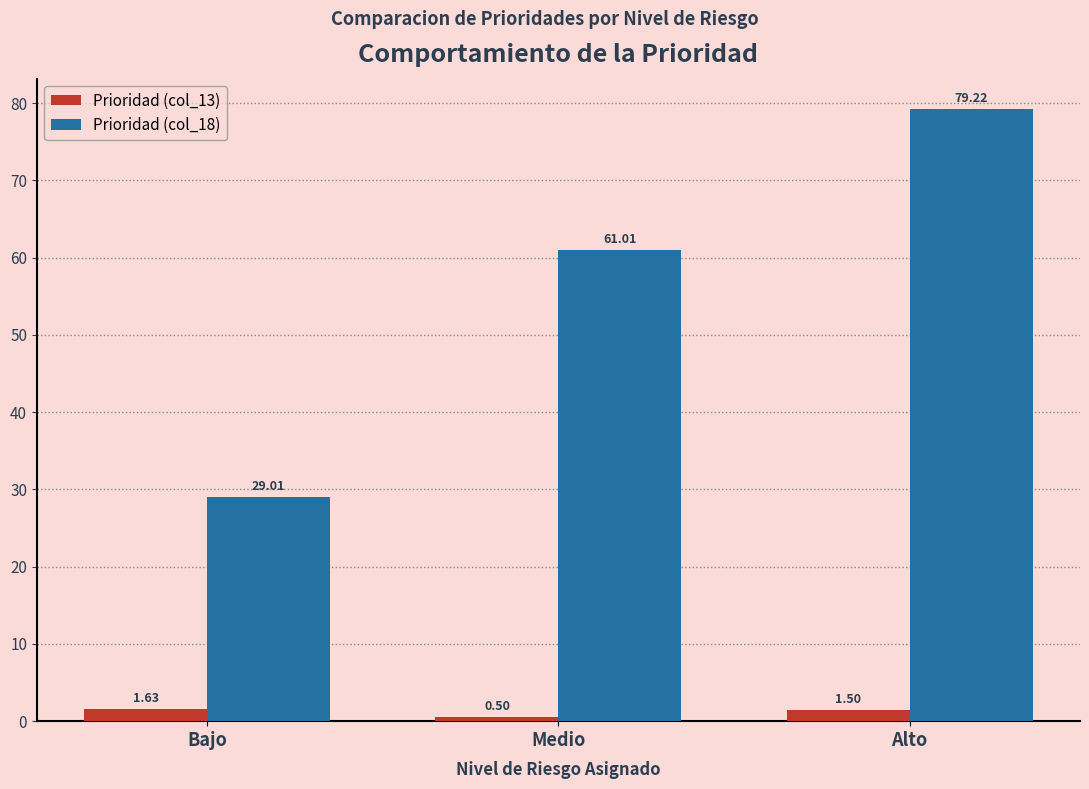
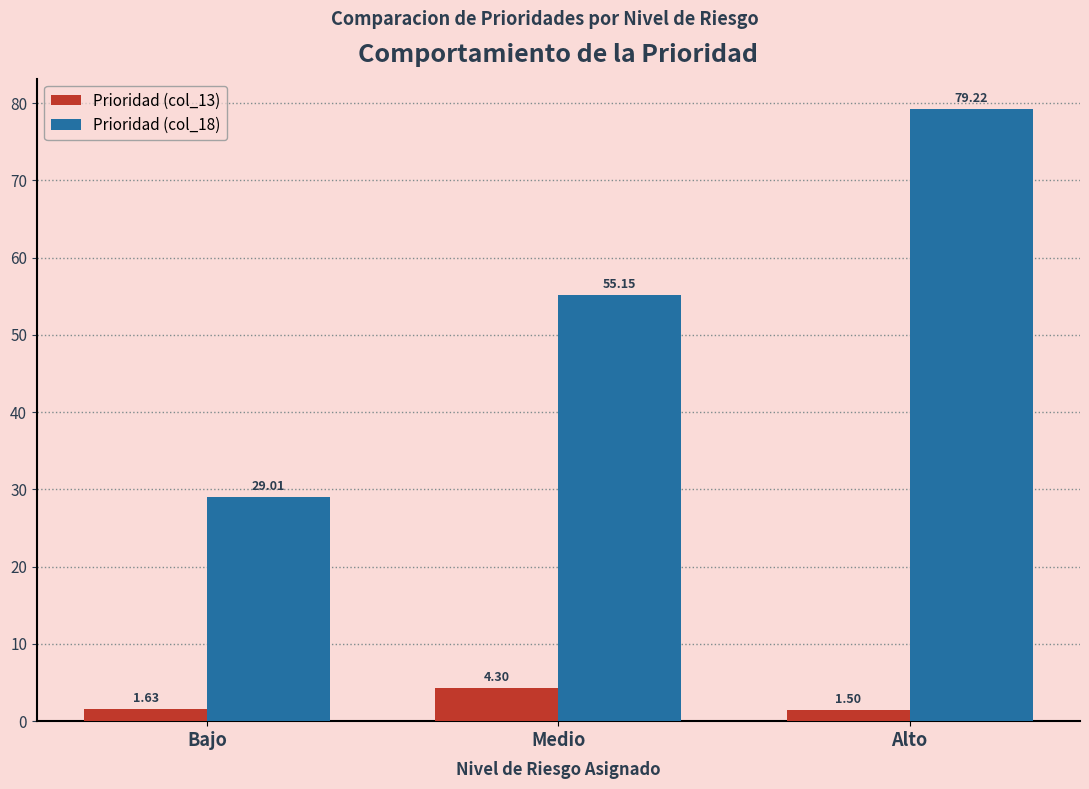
Prioridad (col_13), Medio: 0.50 -> 4.30
Prioridad (col_18), Medio: 61.01 -> 55.15
